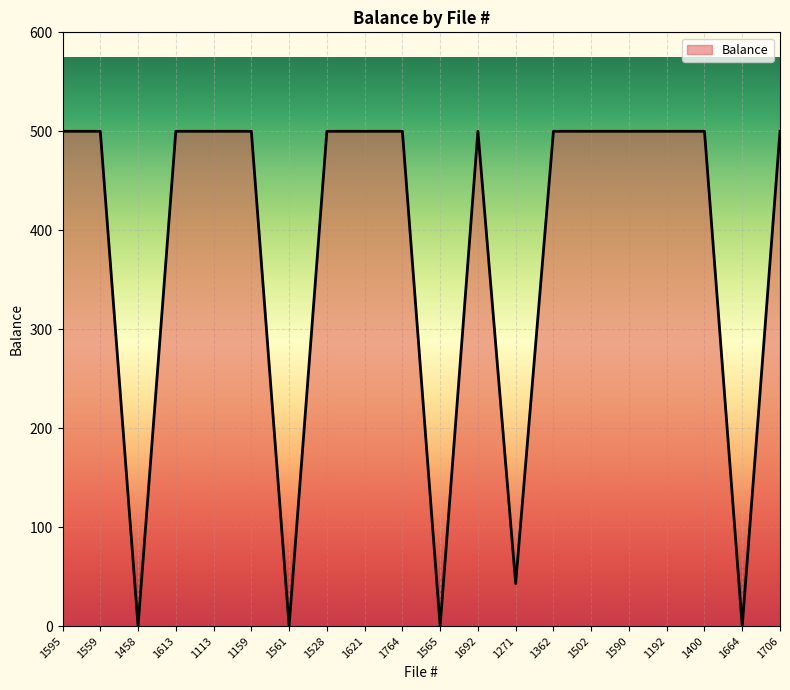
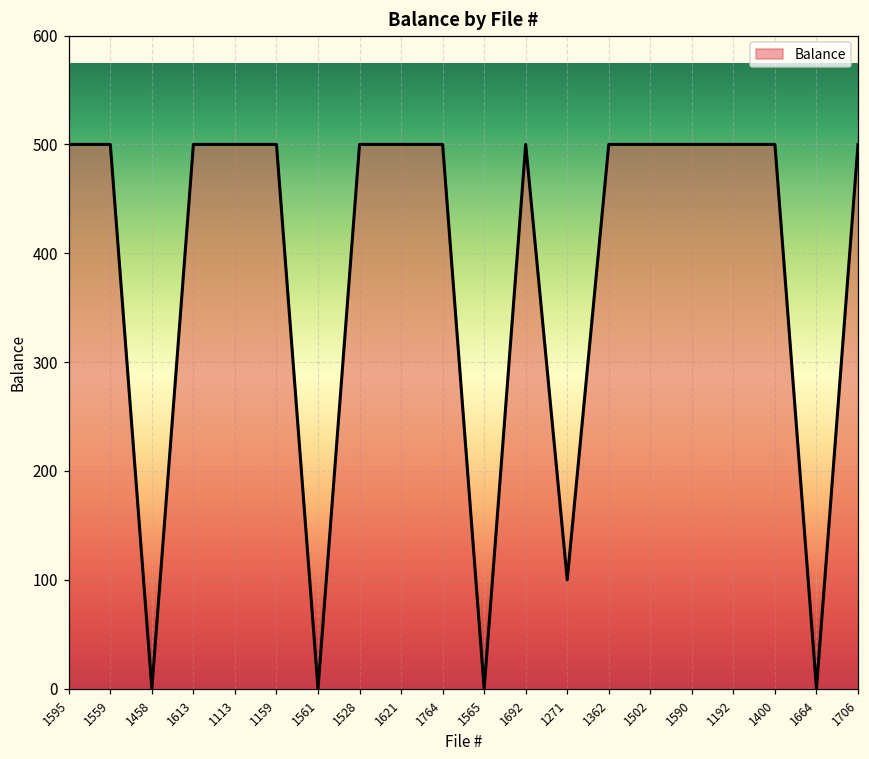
1271: 40 -> 100
